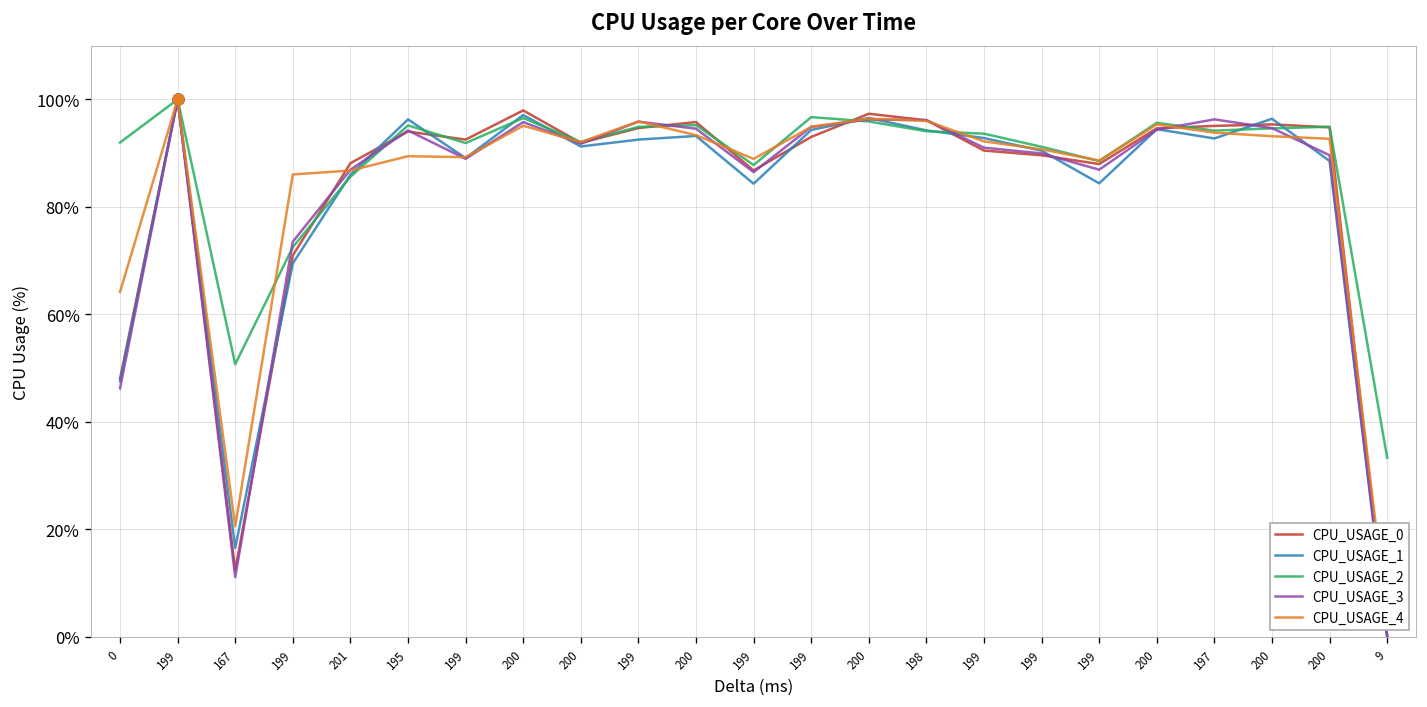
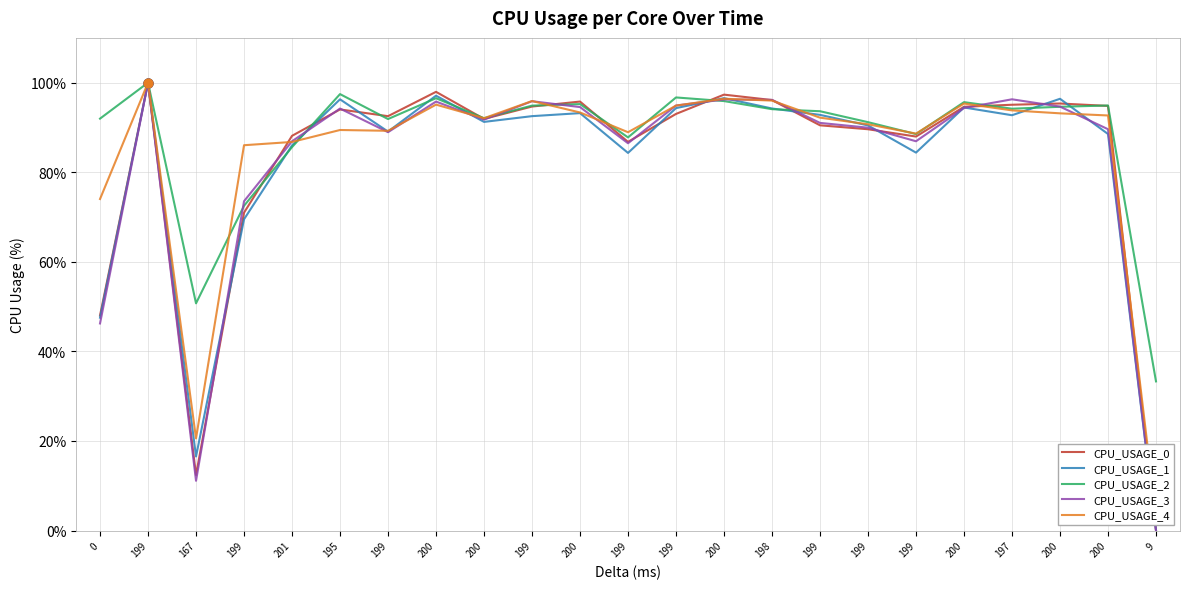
CPU_USAGE_4, 0: 64% -> 74%
CPU_USAGE_2, 195: 95% -> 97%
